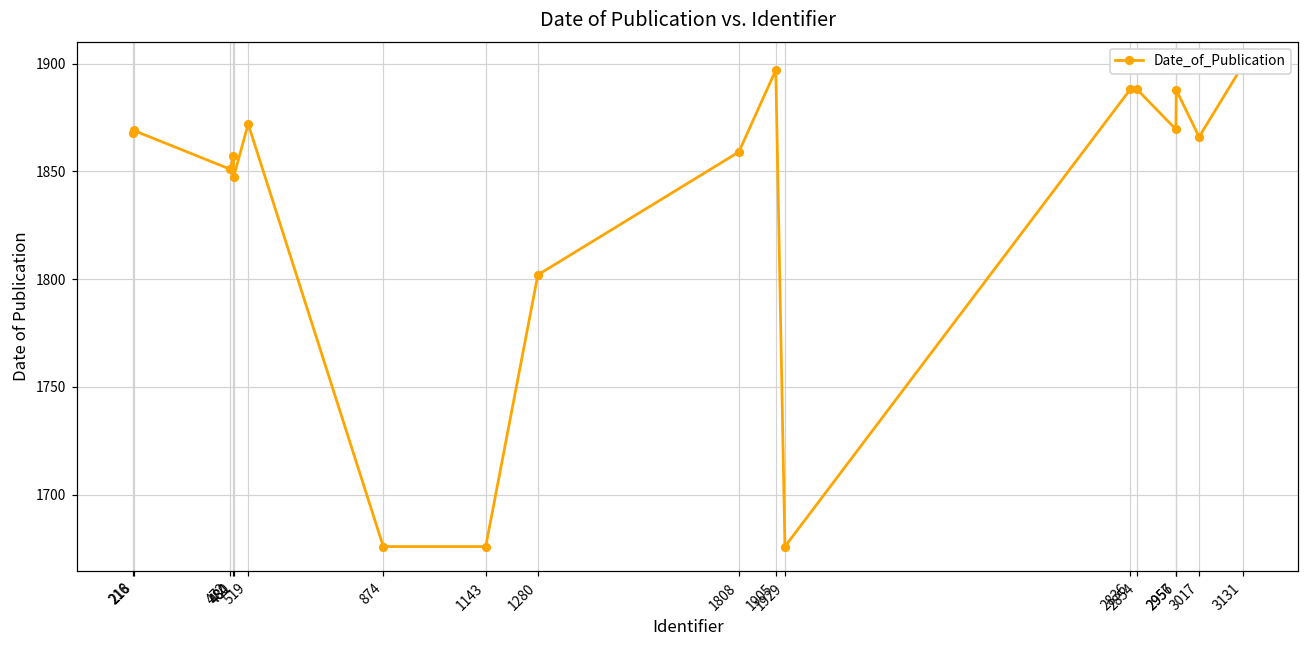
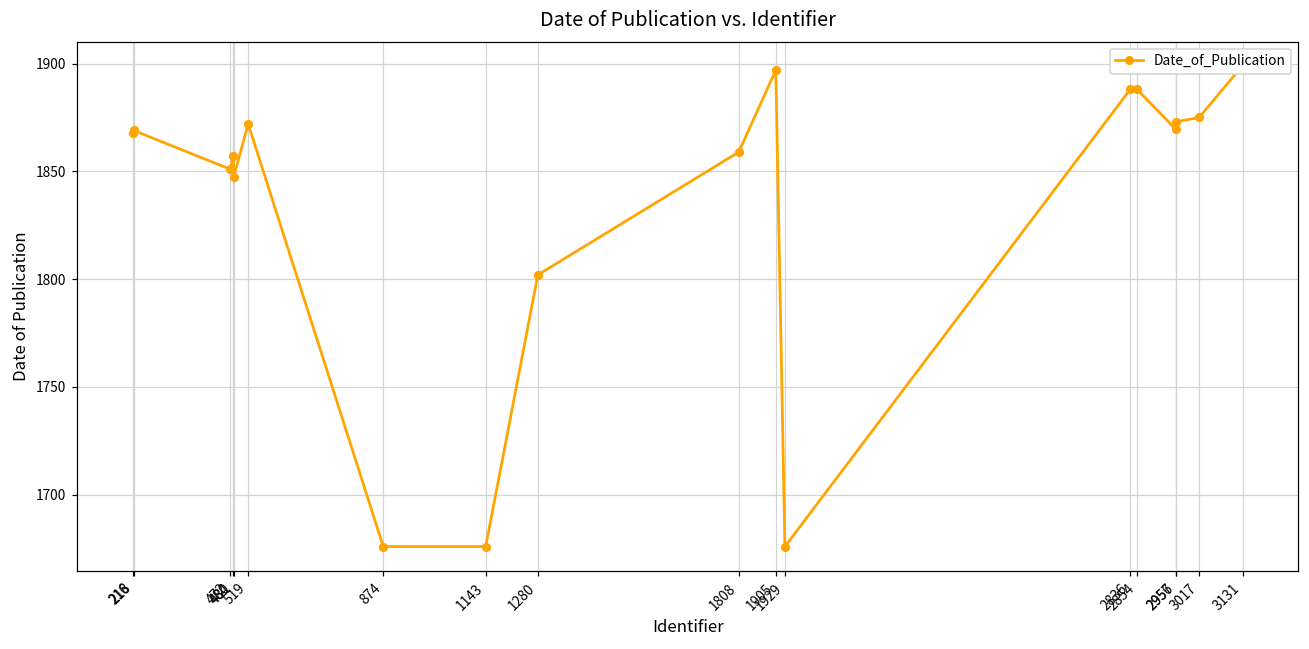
2957: 1888 -> 1873
3017: 1866 -> 1875
